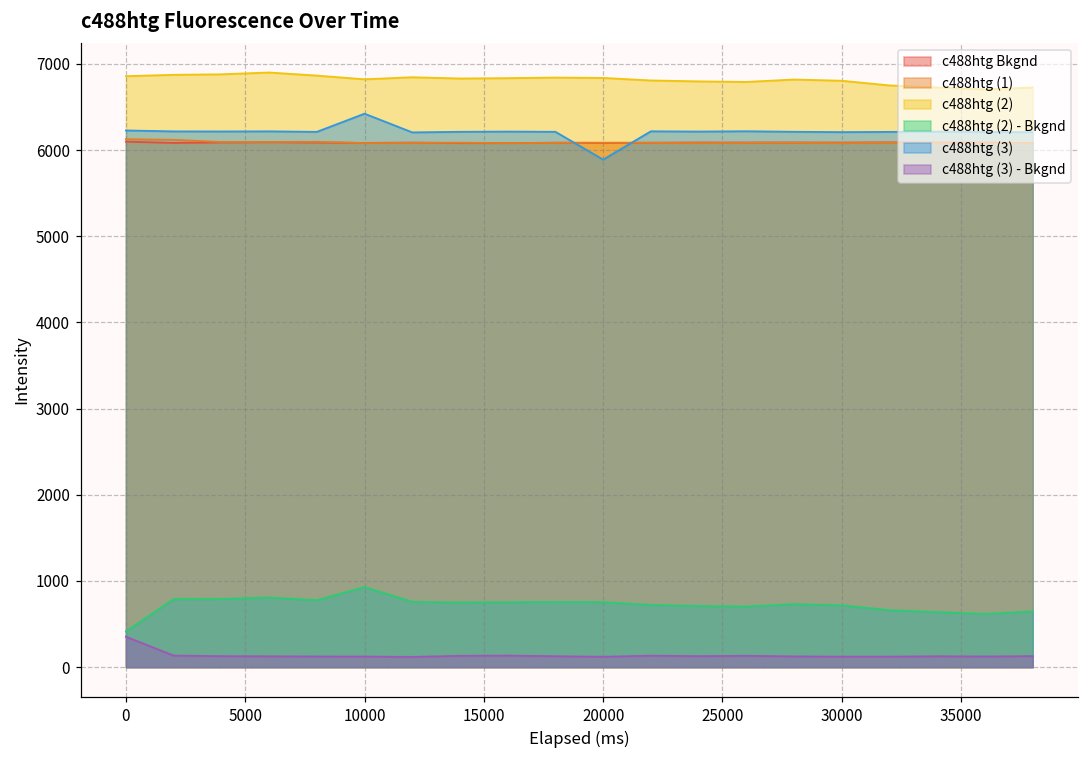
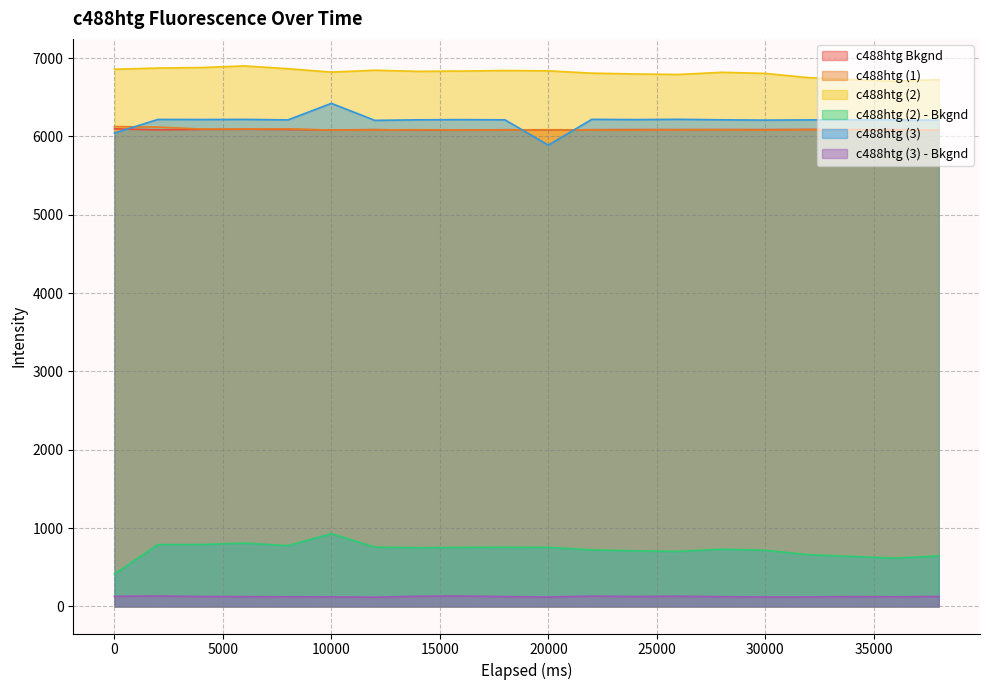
c488htg (3), 0: 6200 -> 6000
c488htg (3) - Bkgnd, 0: 400 -> 100
